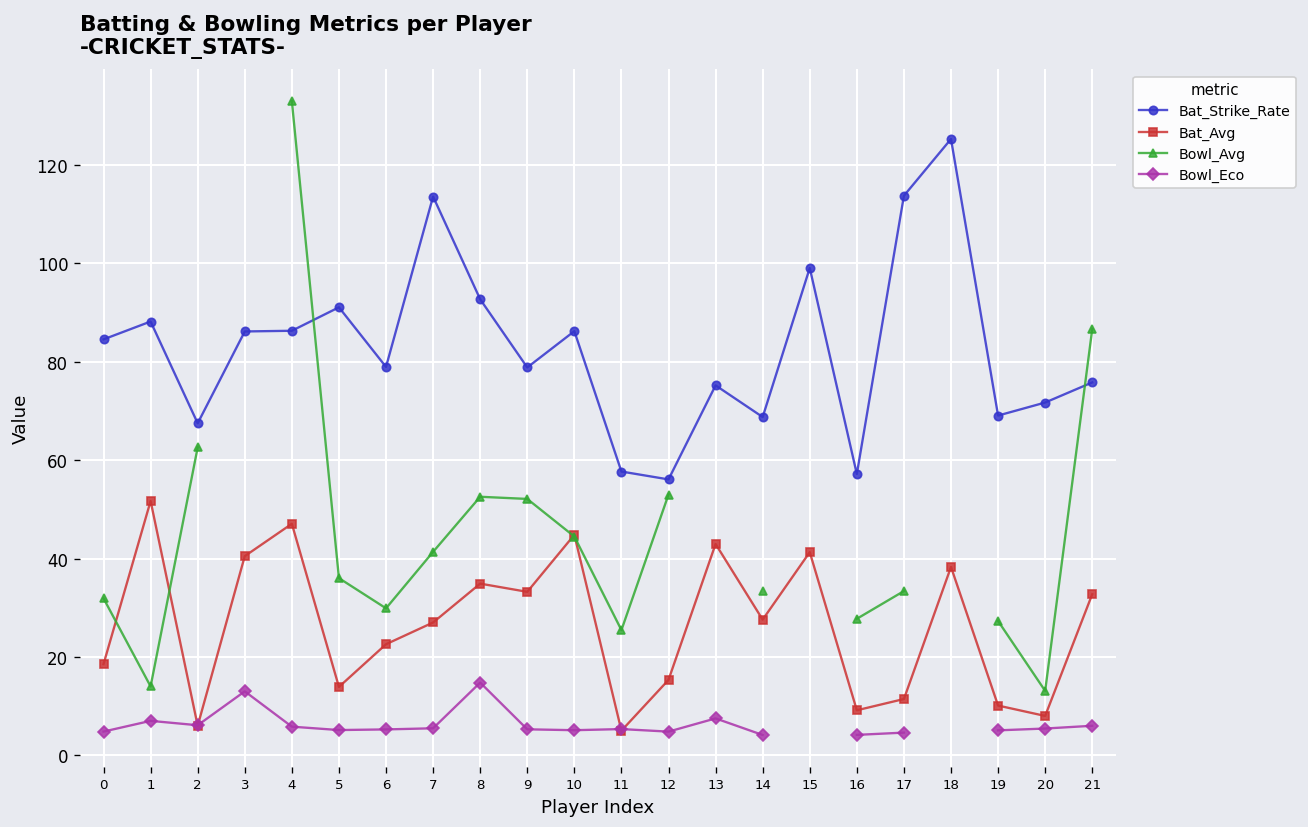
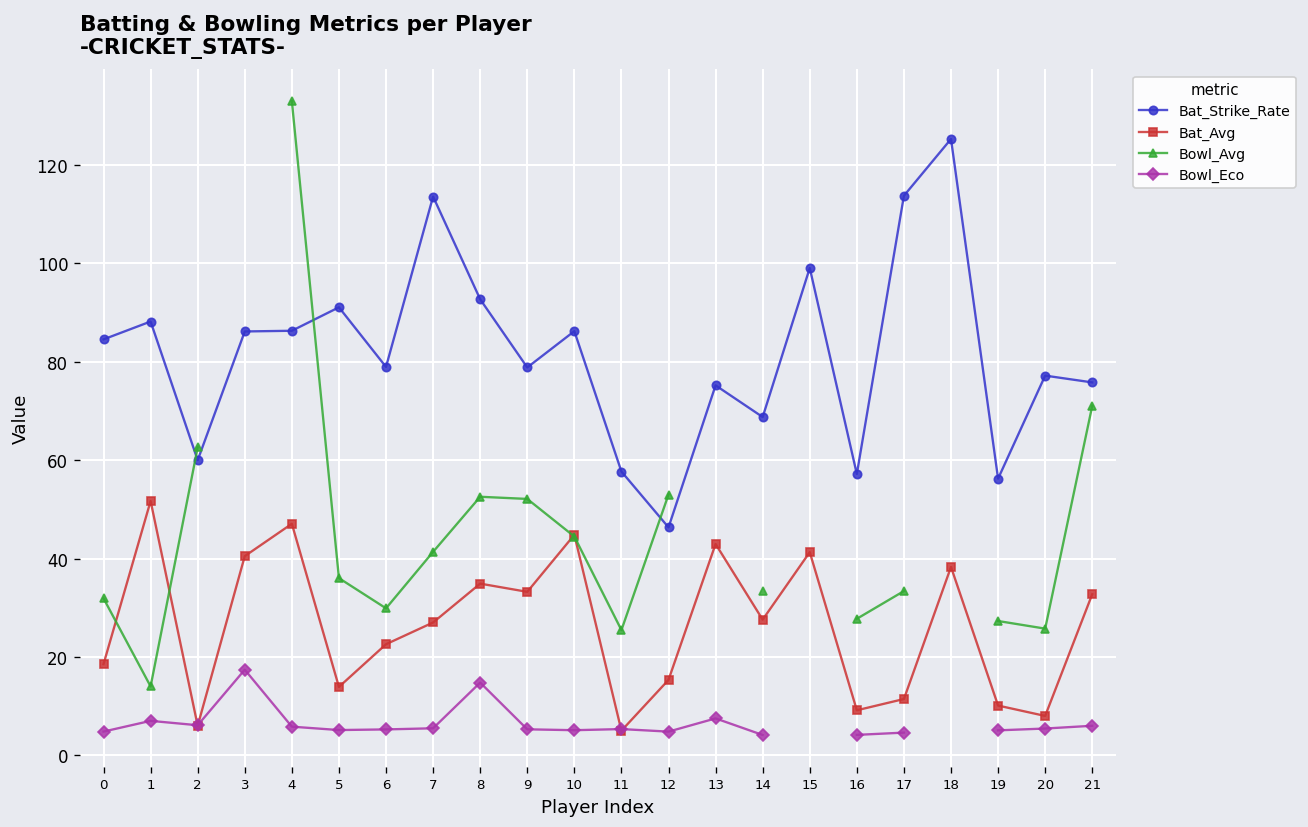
Bat_Strike_Rate, 2: 68 -> 60
Bowl_Eco, 3: 13 -> 17
Bat_Strike_Rate, 12: 56 -> 46
Bat_Strike_Rate, 19: 69 -> 56
Bat_Strike_Rate, 20: 72 -> 77
Bowl_Avg, 20: 13 -> 26
Bowl_Avg, 21: 87 -> 71
